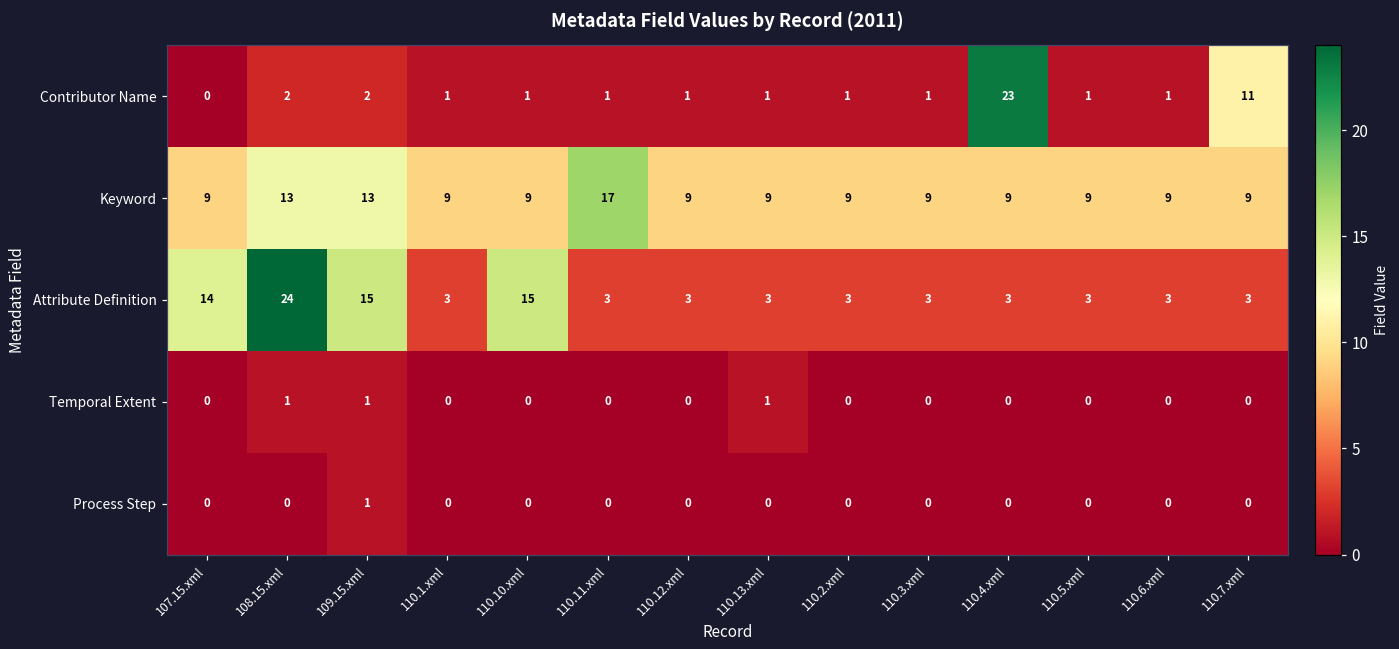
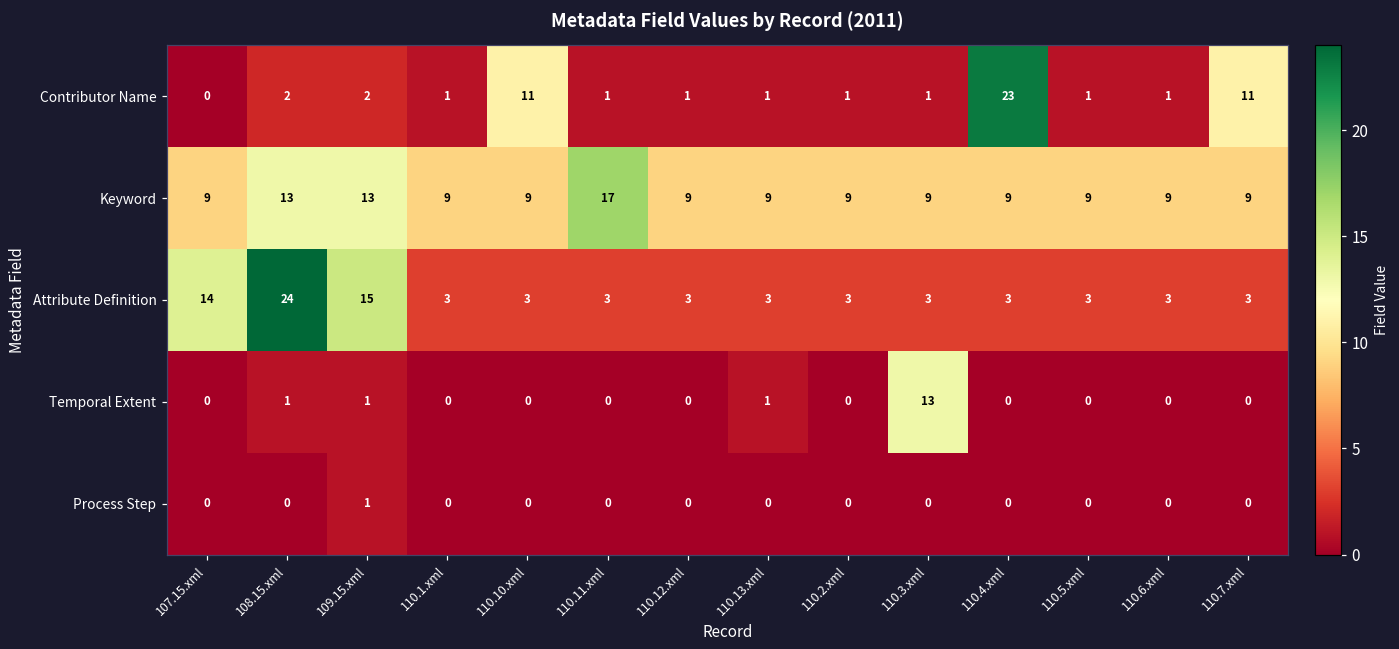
Contributor Name, 110.10.xml: 1 -> 11
Attribute Definition, 110.10.xml: 15 -> 3
Temporal Extent, 110.3.xml: 0 -> 13
